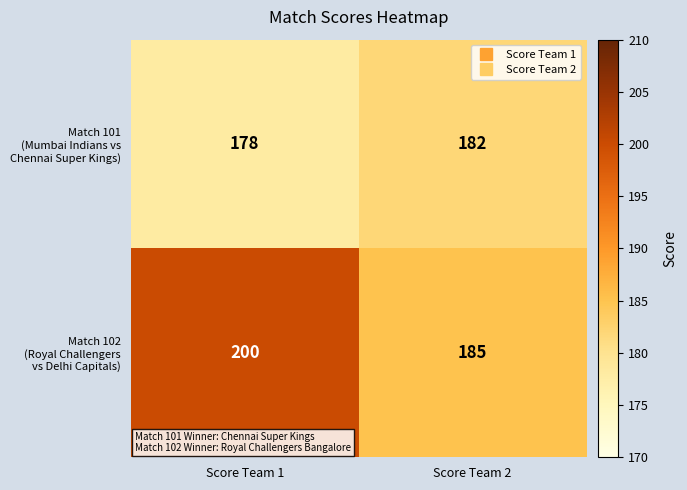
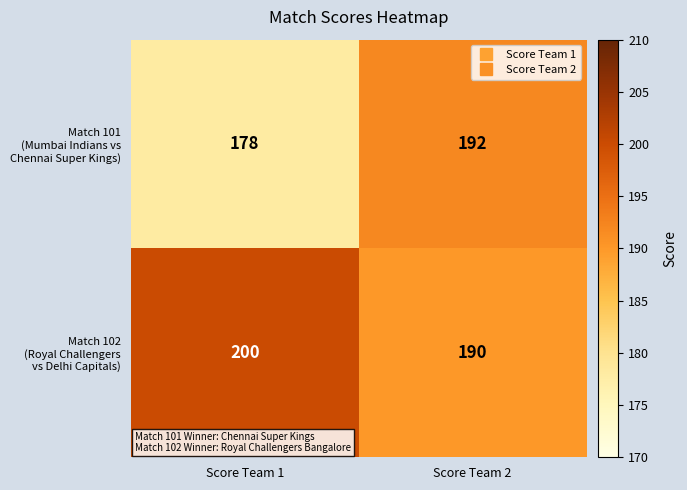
Match 101 (Mumbai Indians vs Chennai Super Kings), Score Team 2: 182 -> 192
Match 102 (Royal Challengers vs Delhi Capitals), Score Team 2: 185 -> 190
